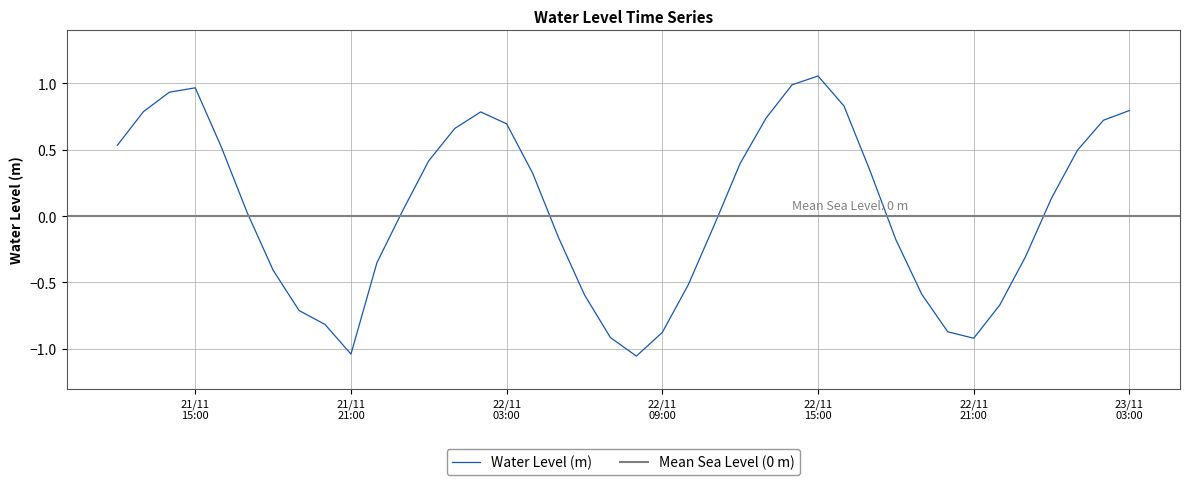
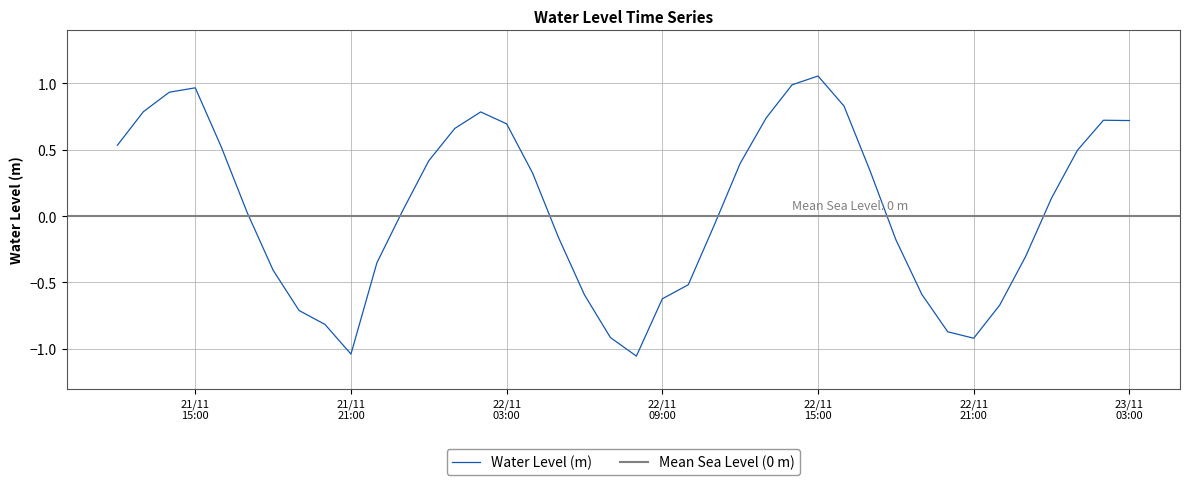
22/11 09:00: -0.88 -> -0.62
23/11 03:00: 0.80 -> 0.72
